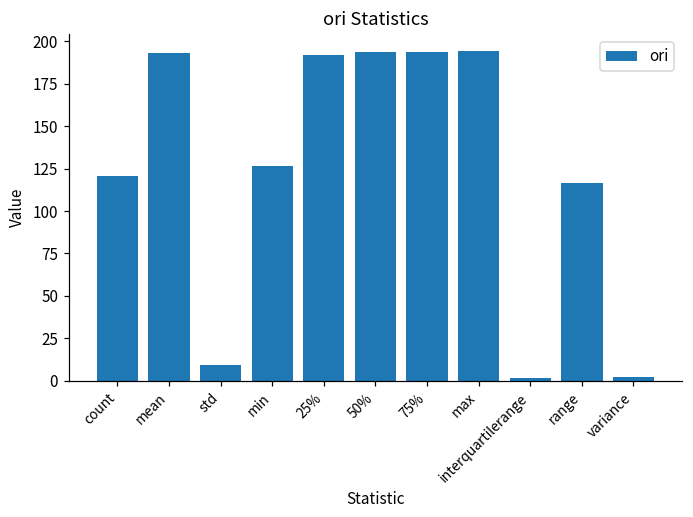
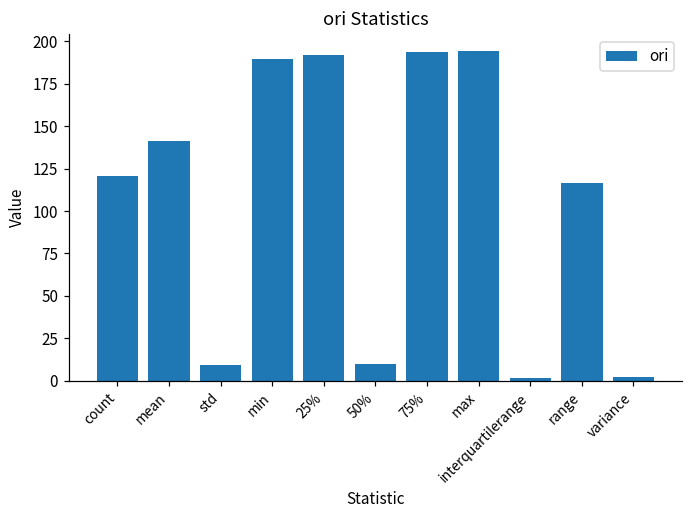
mean: 193 -> 141
min: 126 -> 189
50%: 193 -> 10
